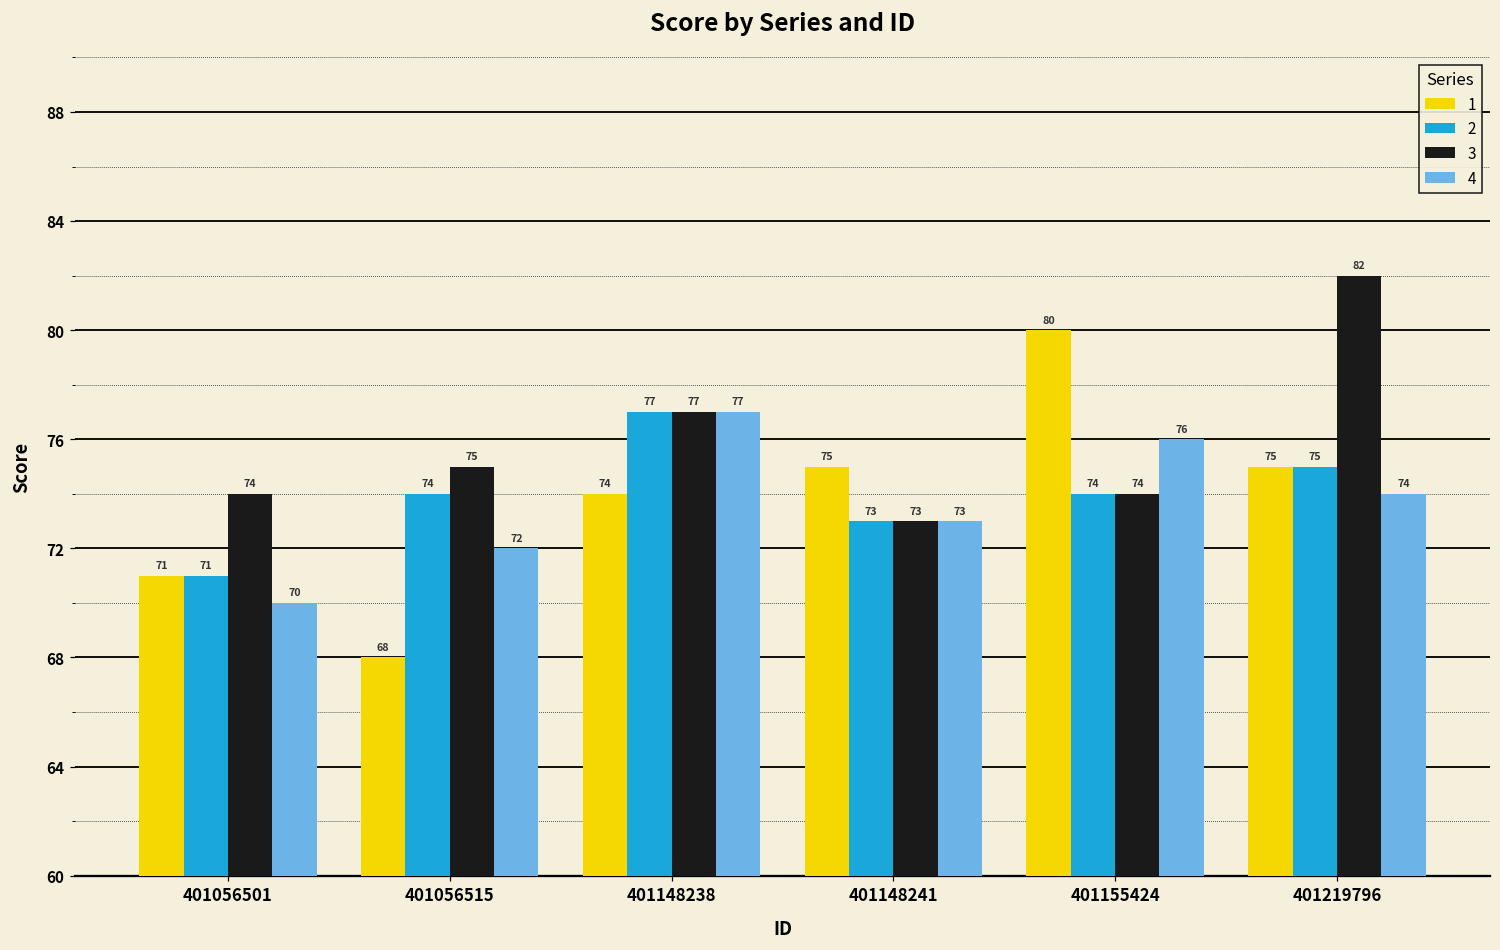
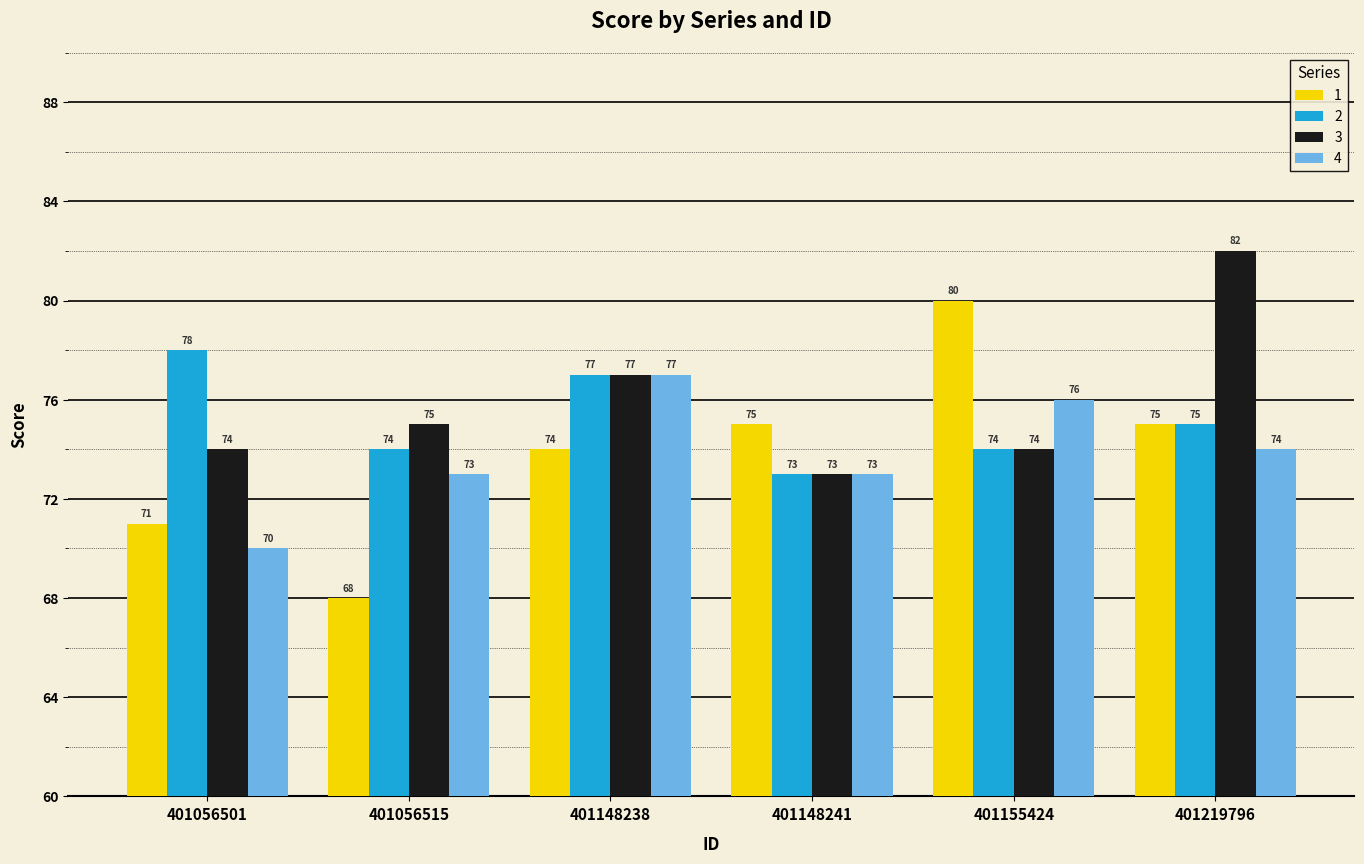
2, 401056501: 71 -> 78
4, 401056515: 72 -> 73
